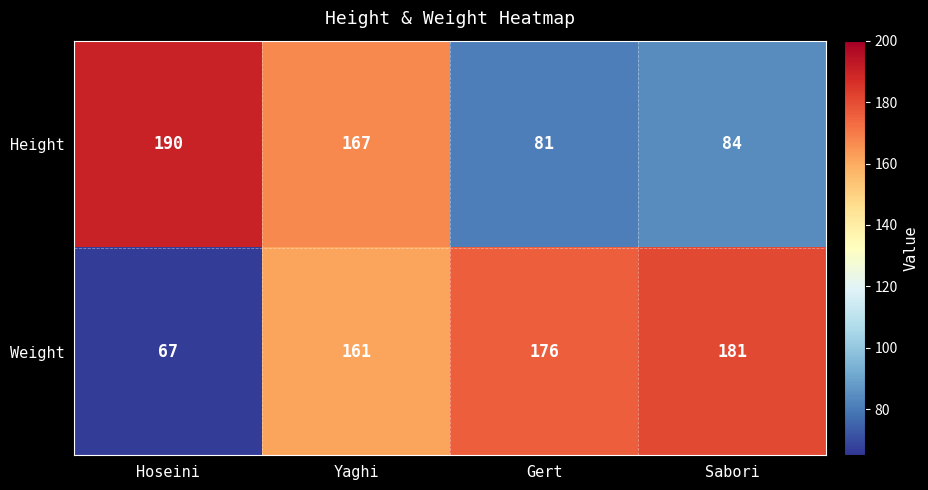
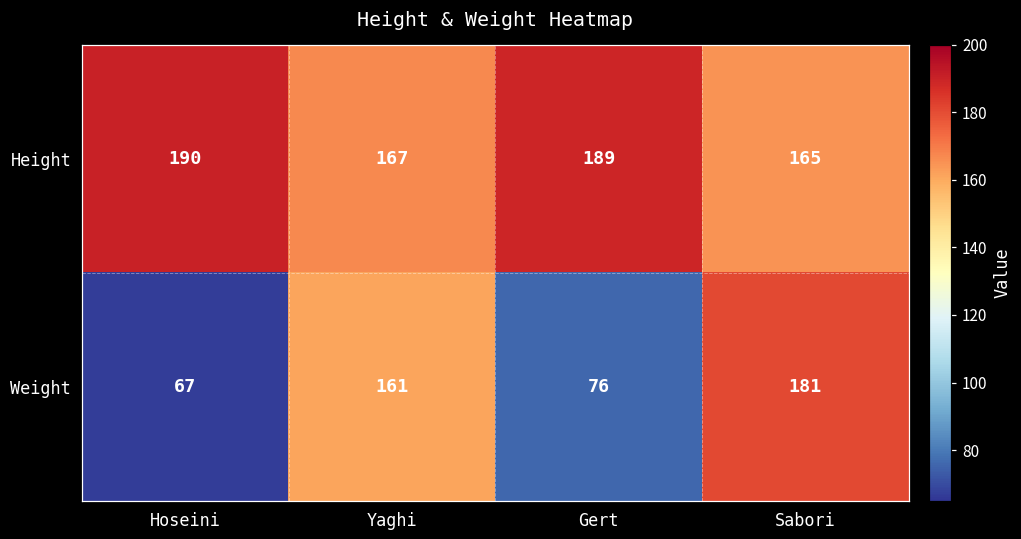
Height, Gert: 81 -> 189
Height, Sabori: 84 -> 165
Weight, Gert: 176 -> 76
